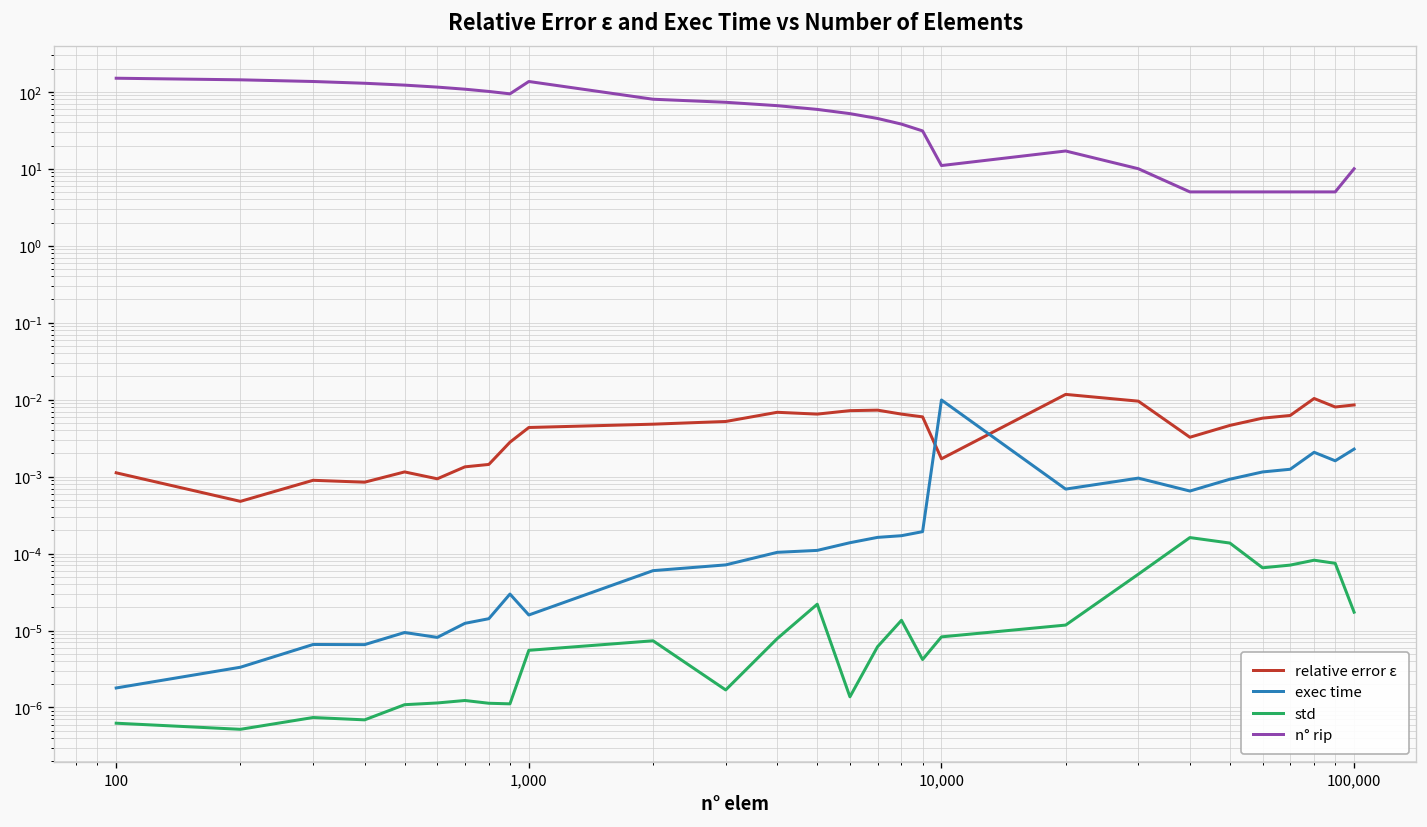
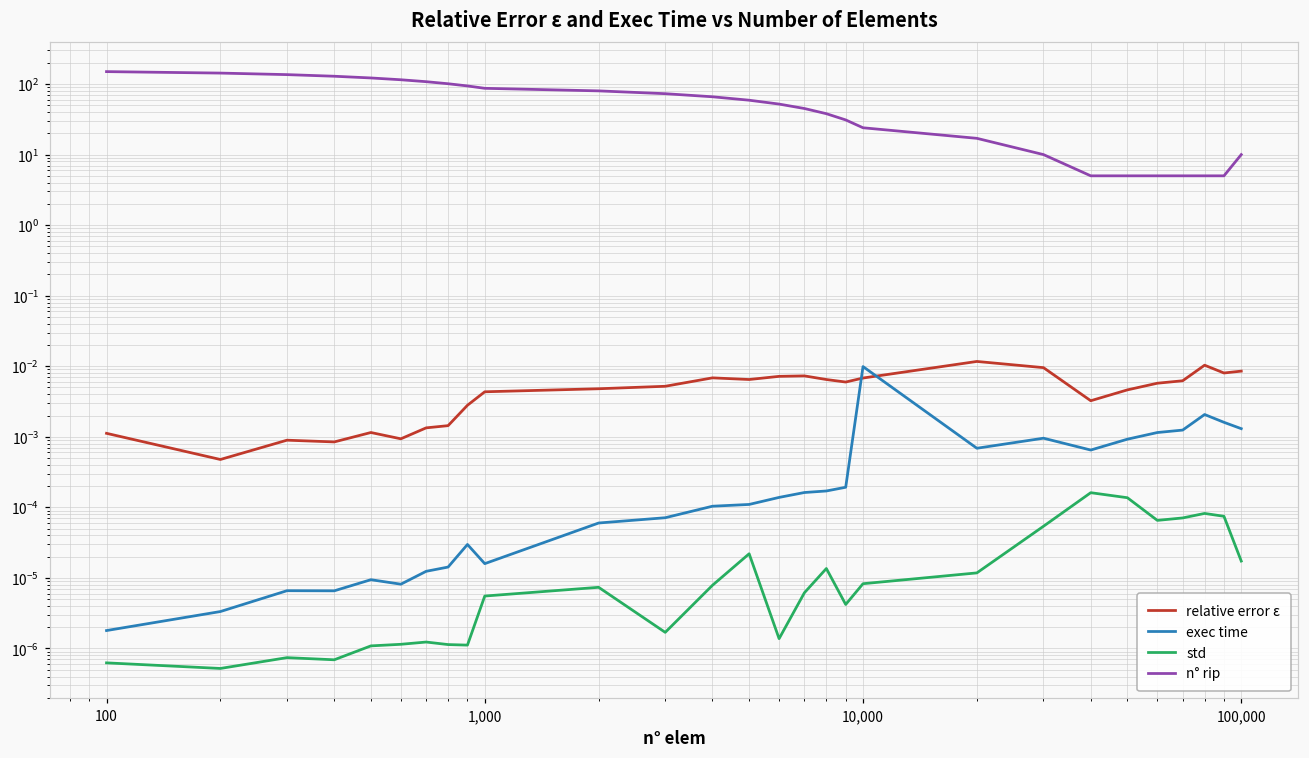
n° rip, 1,000: 140 -> 90
relative error ε, 10,000: 0.0017 -> 0.007
n° rip, 10,000: 11 -> 24
exec time, 100,000: 0.0023 -> 0.0013
